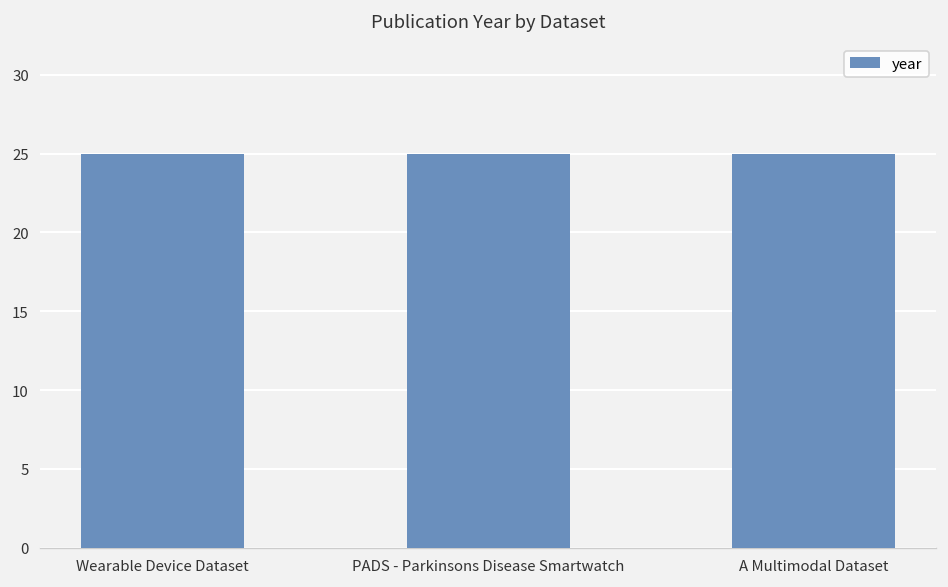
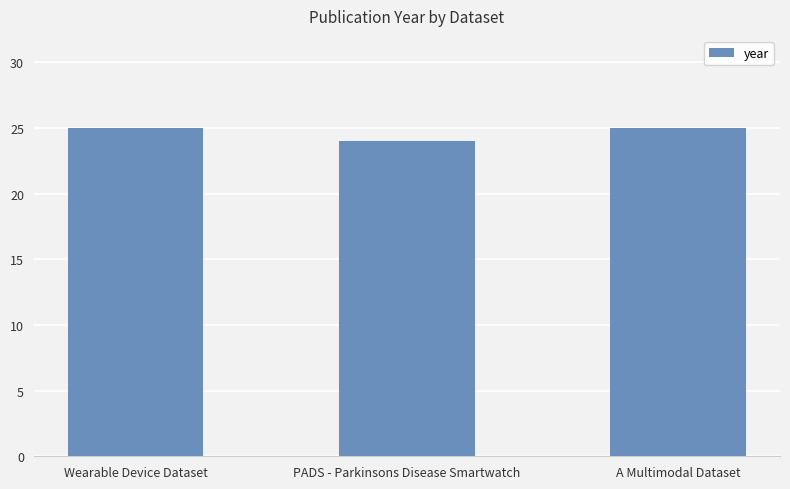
PADS - Parkinsons Disease Smartwatch: 25 -> 24
